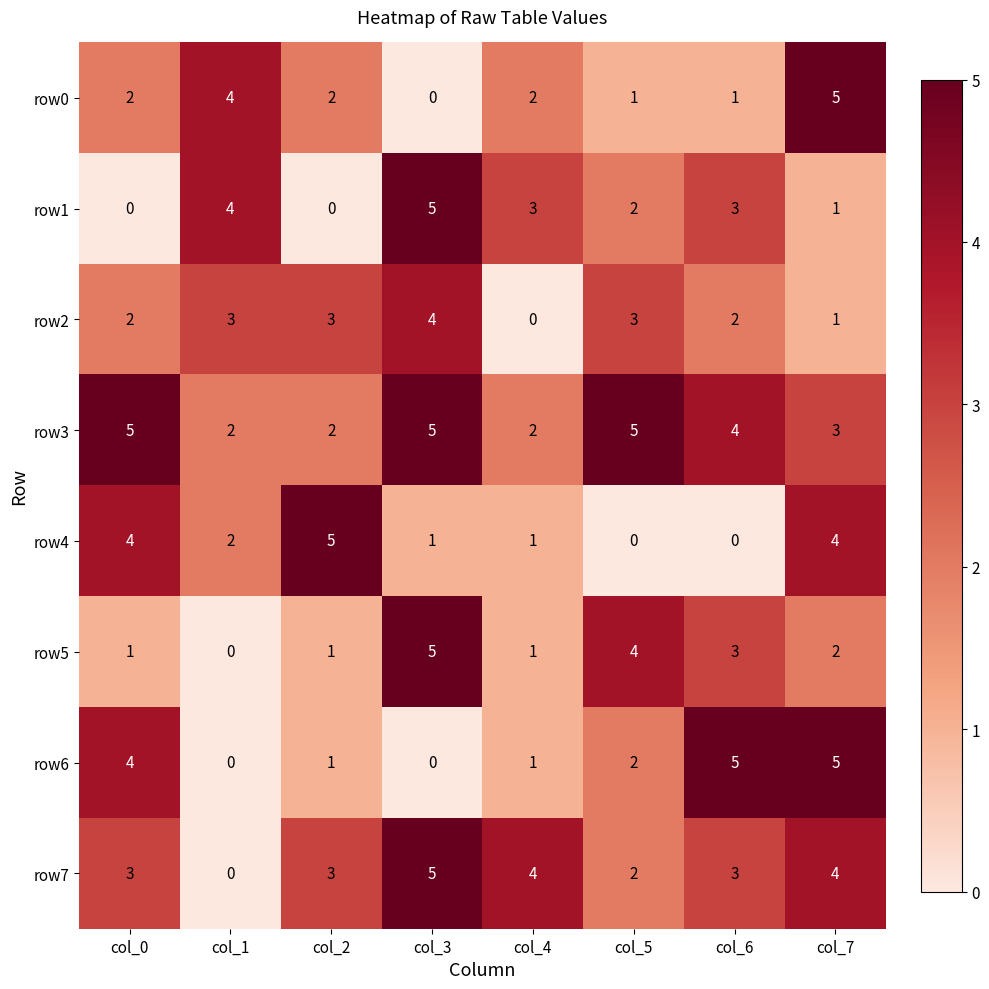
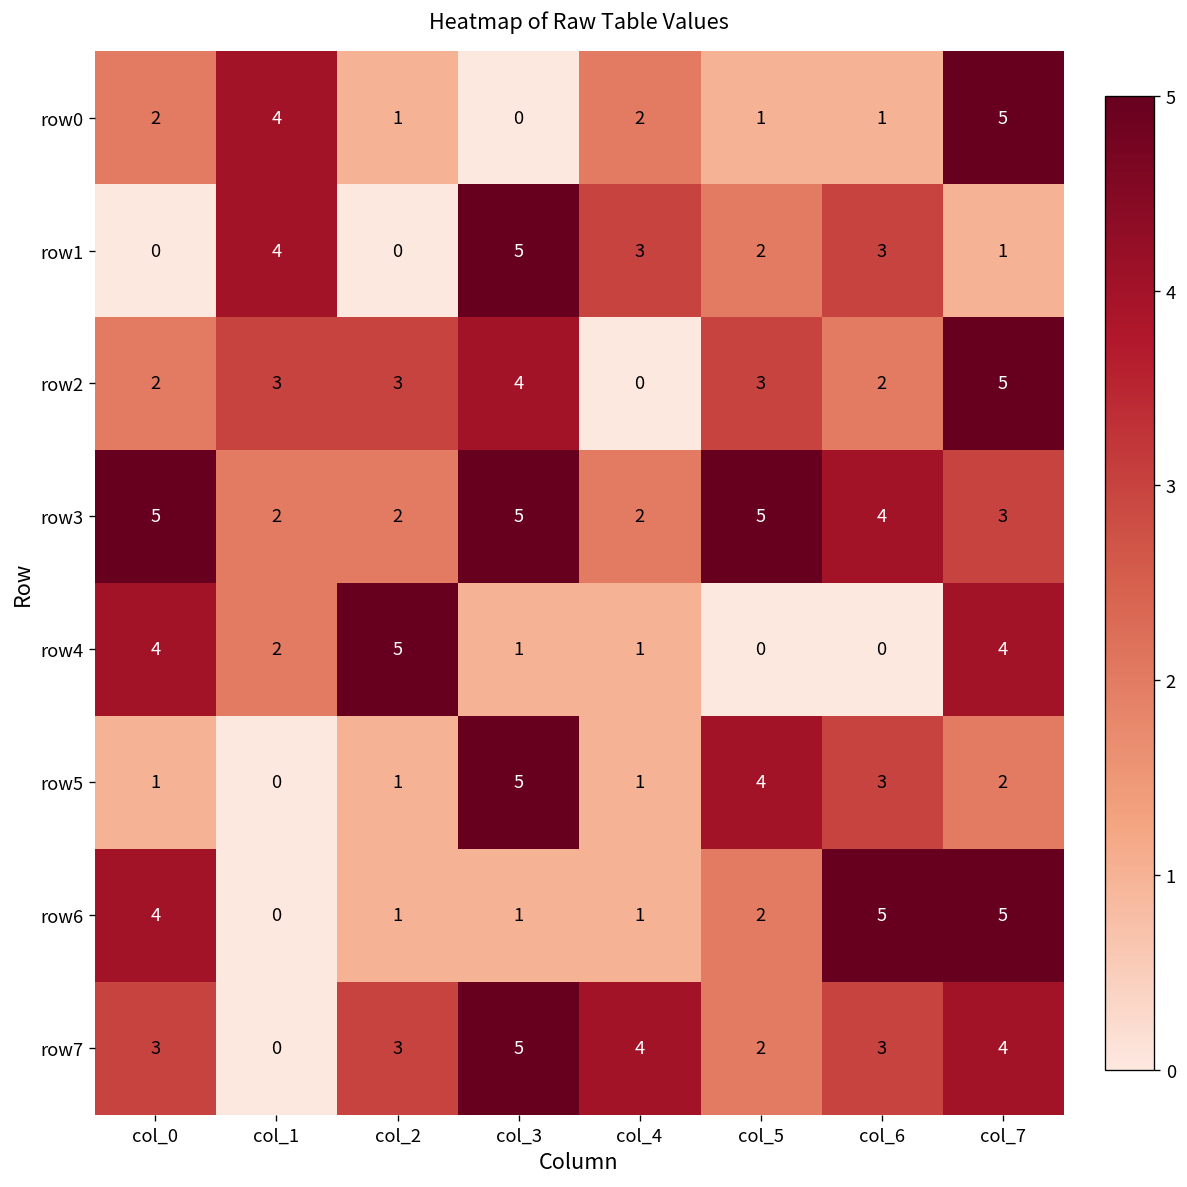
row0, col_2: 2 -> 1
row2, col_7: 1 -> 5
row6, col_3: 0 -> 1
